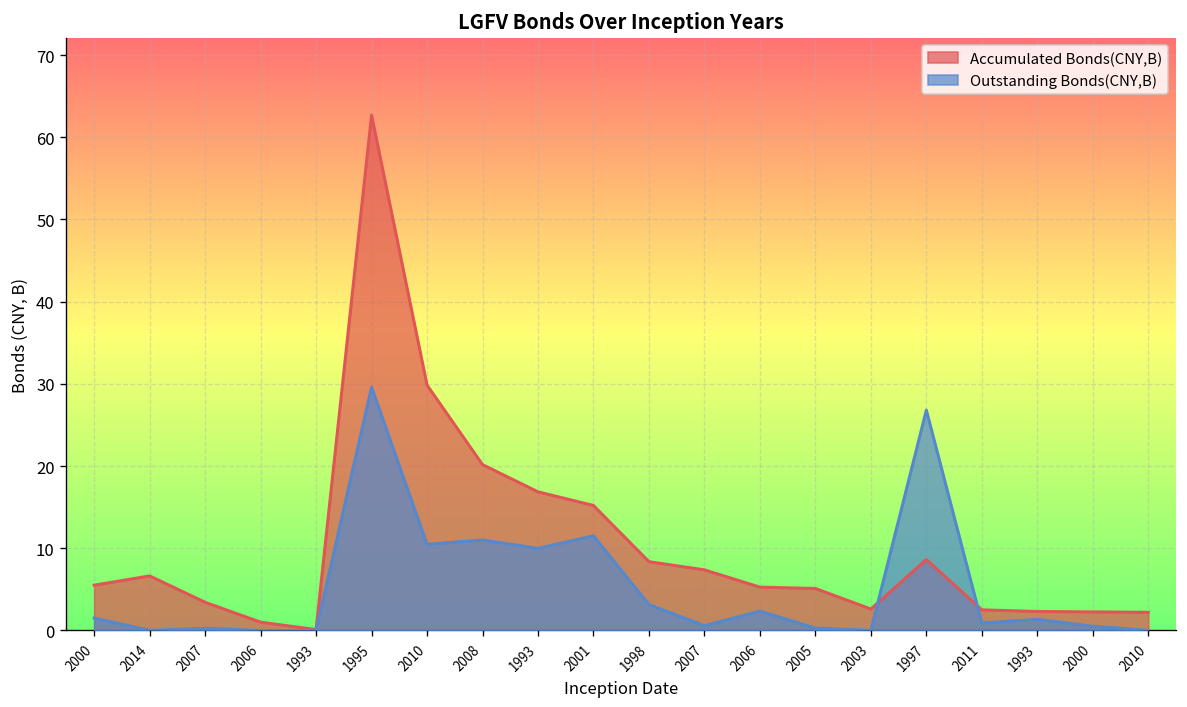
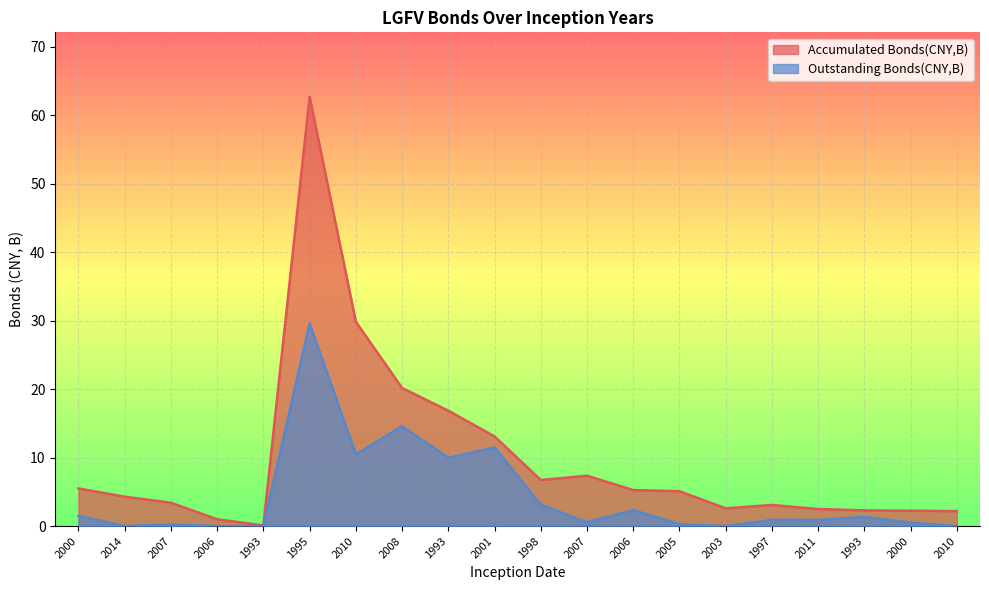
Accumulated Bonds(CNY,B), 2014: 7 -> 4
Outstanding Bonds(CNY,B), 2008: 11 -> 15
Accumulated Bonds(CNY,B), 2001: 15 -> 13
Accumulated Bonds(CNY,B), 1998: 8 -> 7
Accumulated Bonds(CNY,B), 1997: 9 -> 3
Outstanding Bonds(CNY,B), 1997: 27 -> 1
